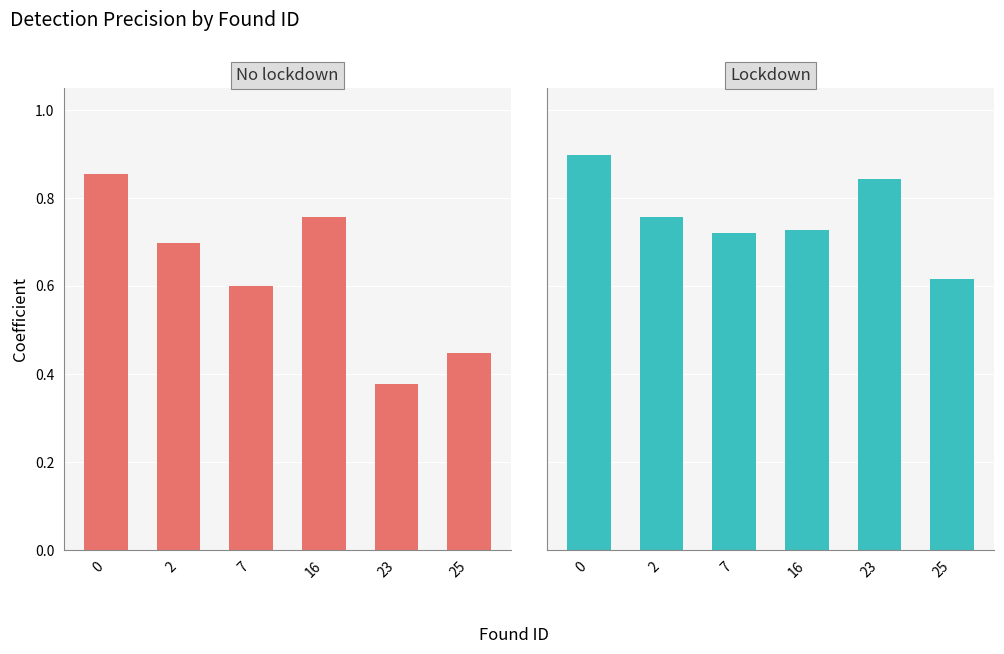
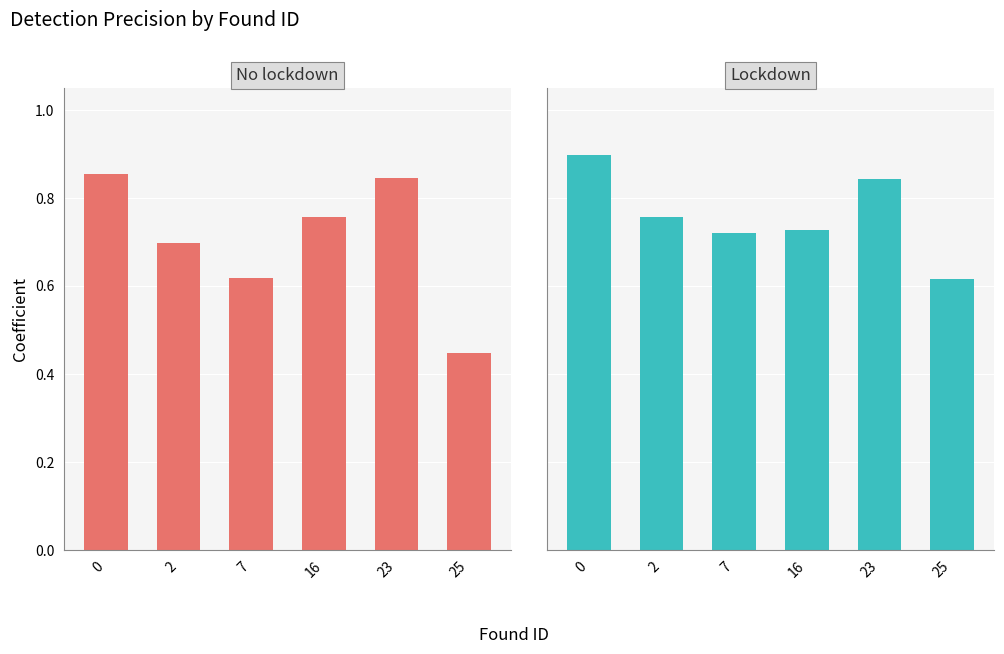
No lockdown, 7: 0.60 -> 0.62
No lockdown, 23: 0.38 -> 0.84
